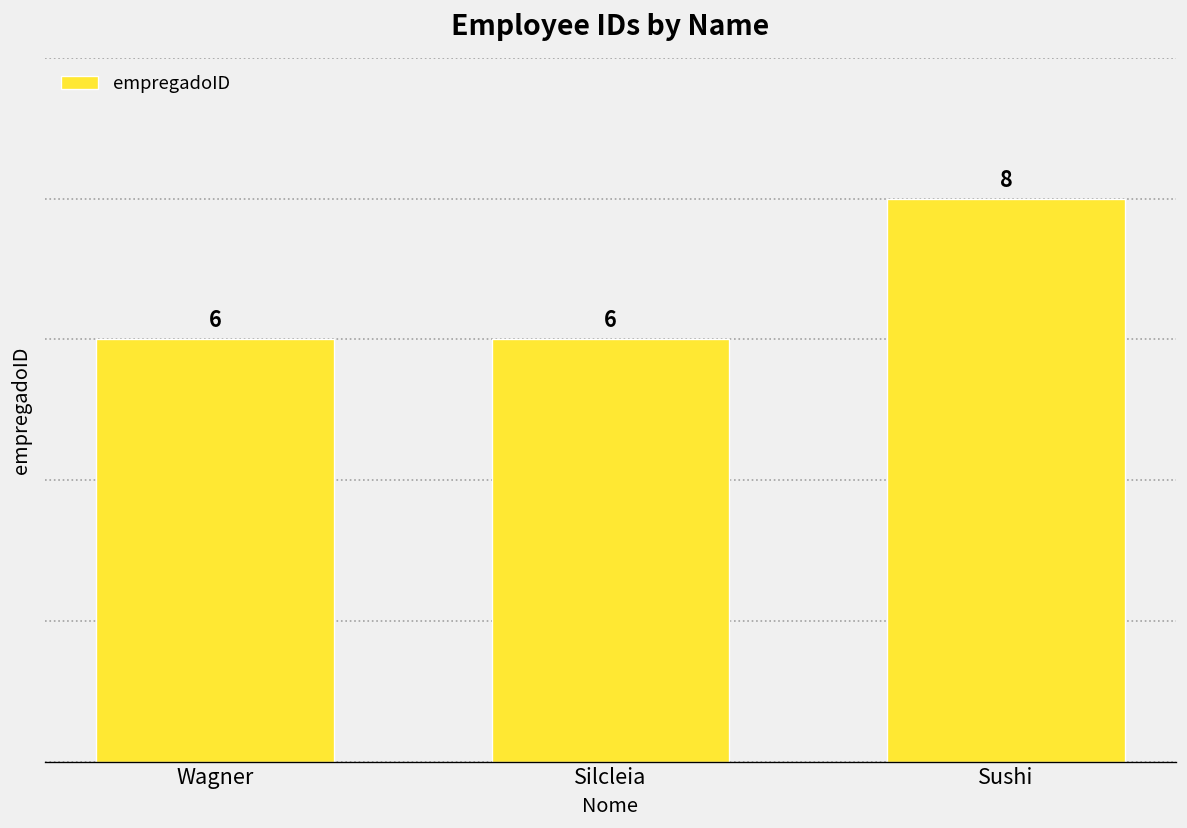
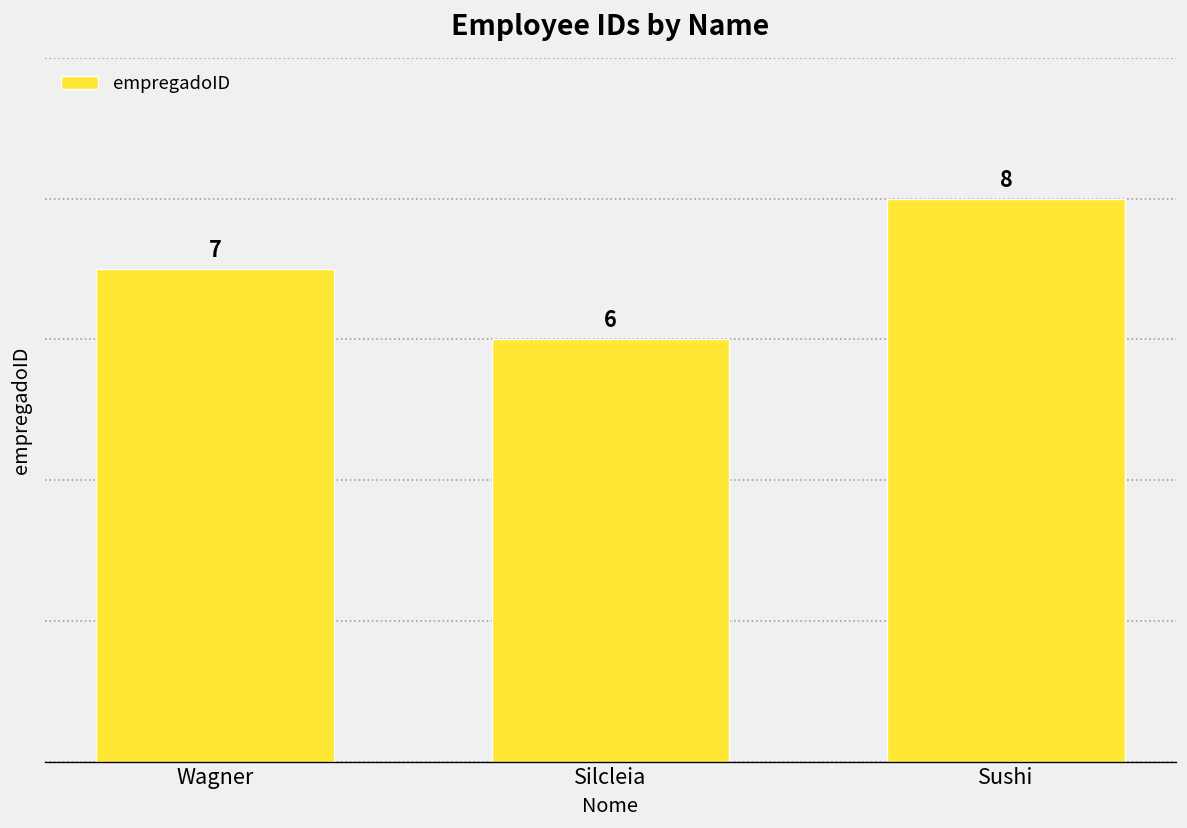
Wagner: 6 -> 7
